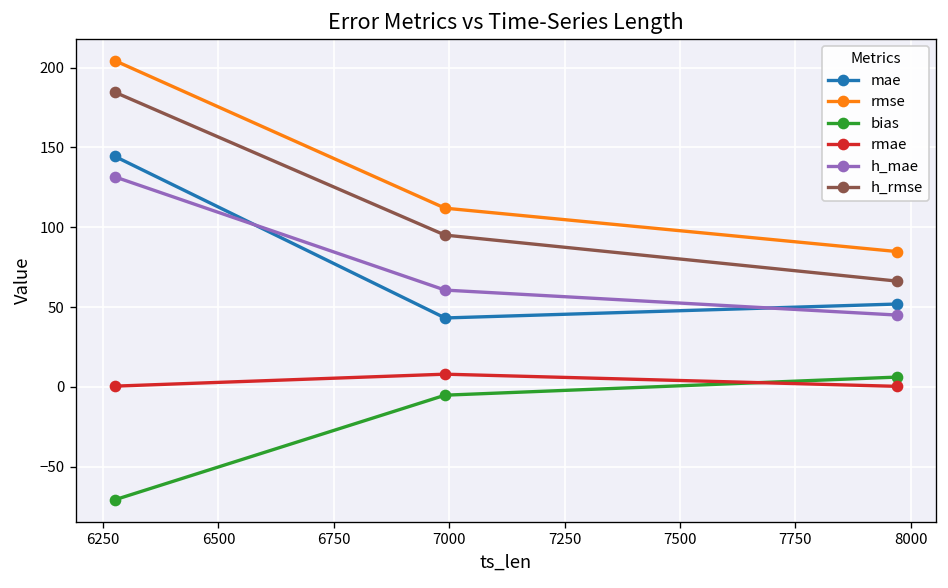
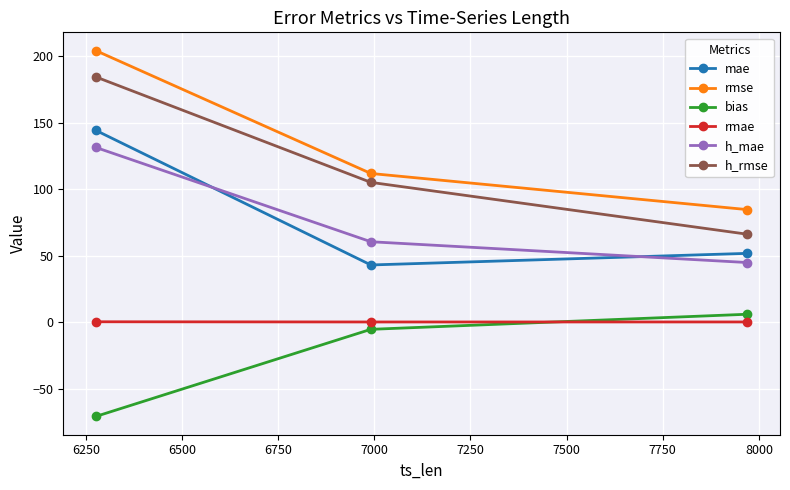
rmae, 7000: 8 -> 0
h_rmse, 7000: 95 -> 105
